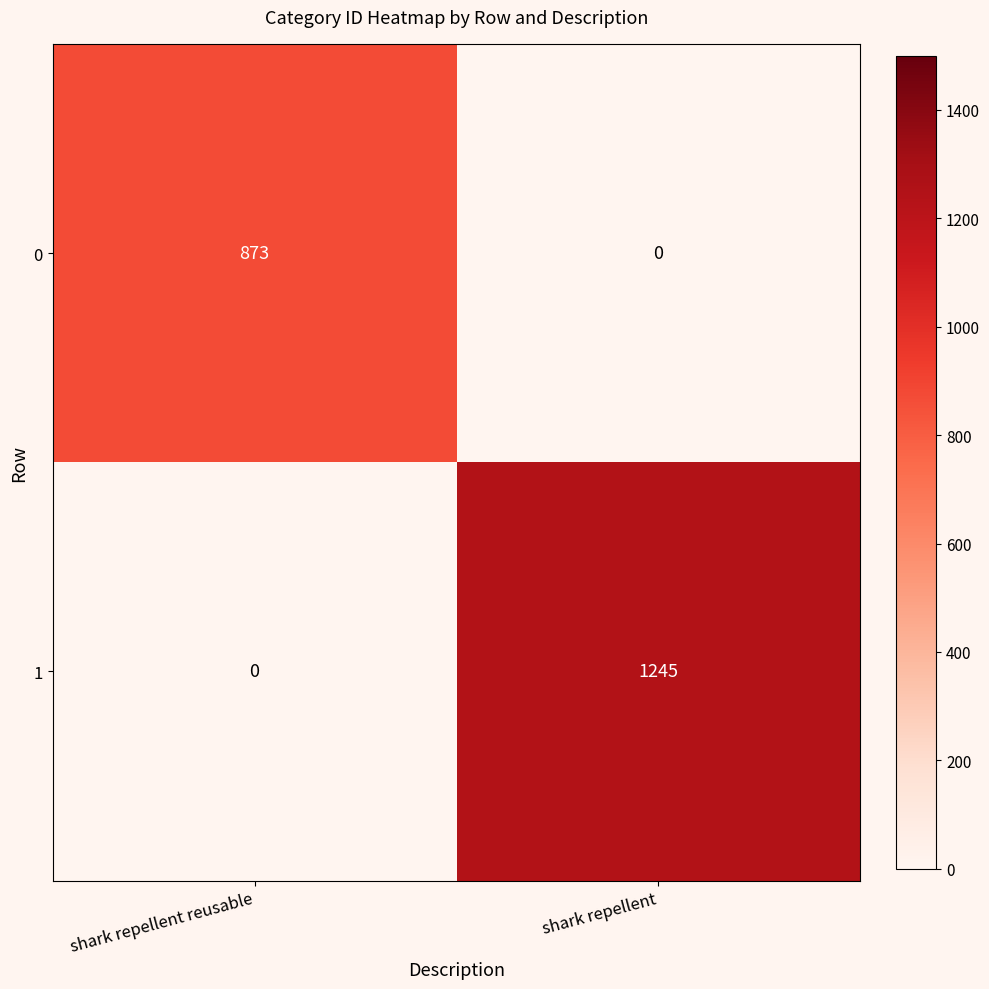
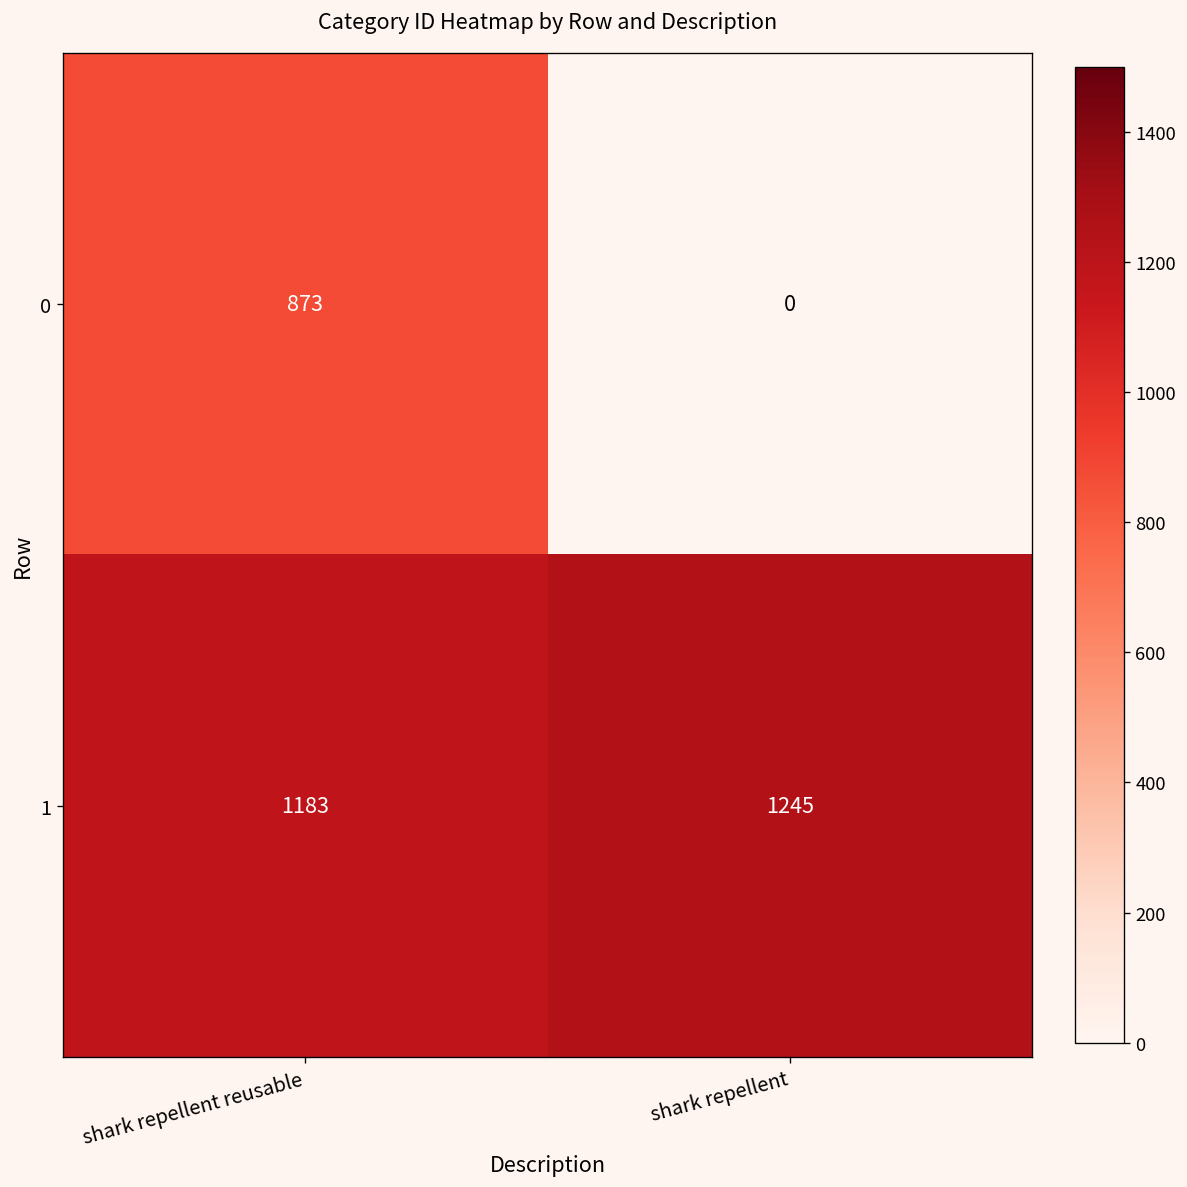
1, shark repellent reusable: 0 -> 1183
